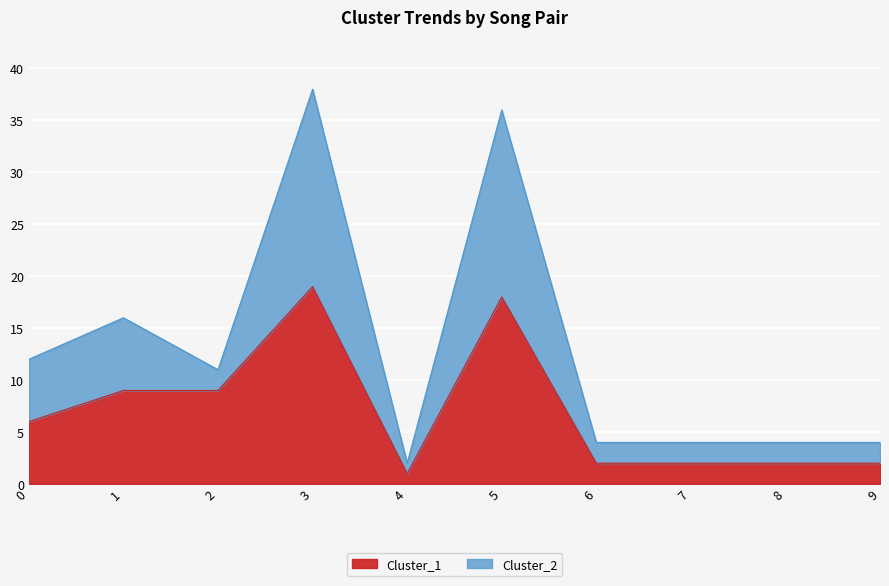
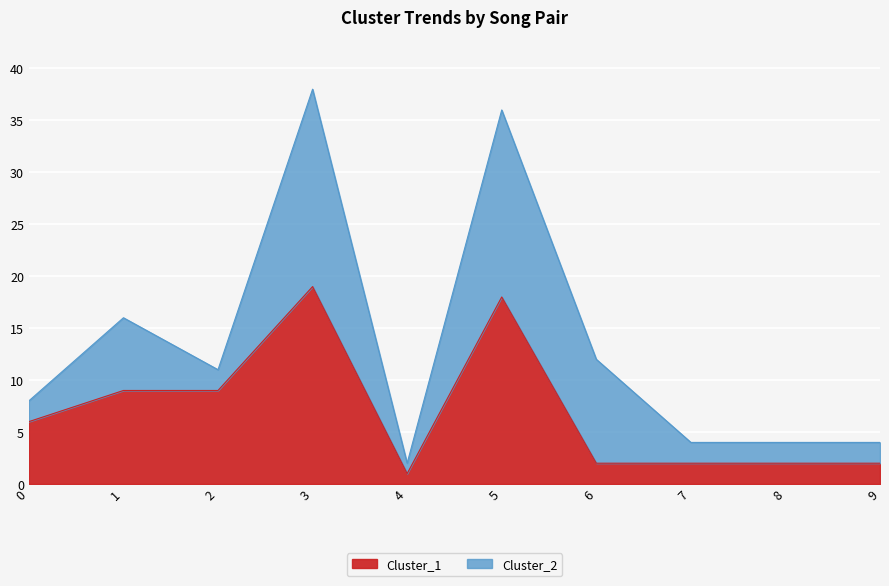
Cluster_2, 0: 6 -> 2
Cluster_2, 6: 2 -> 10
